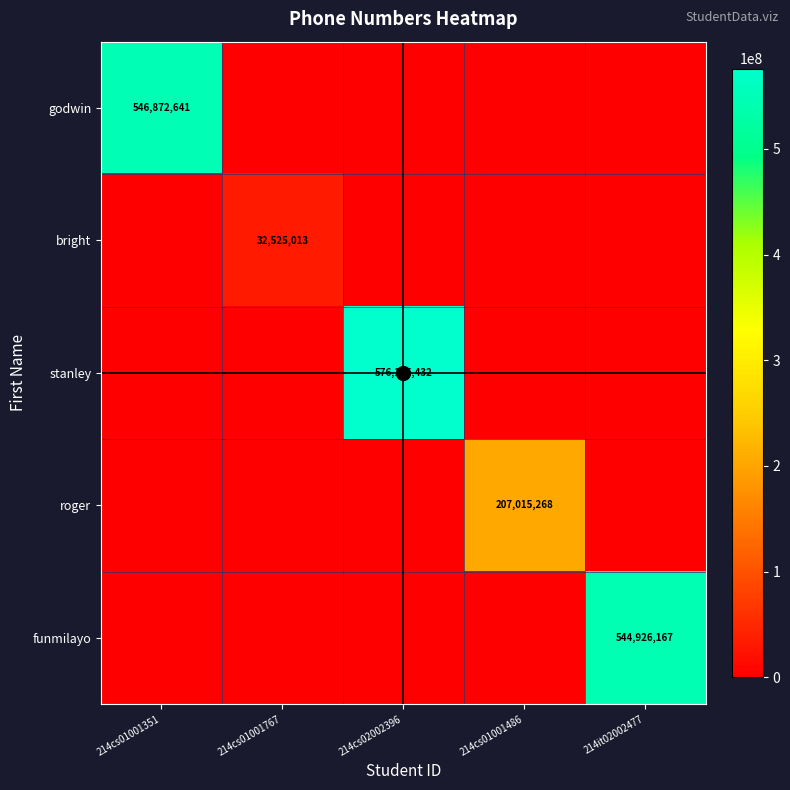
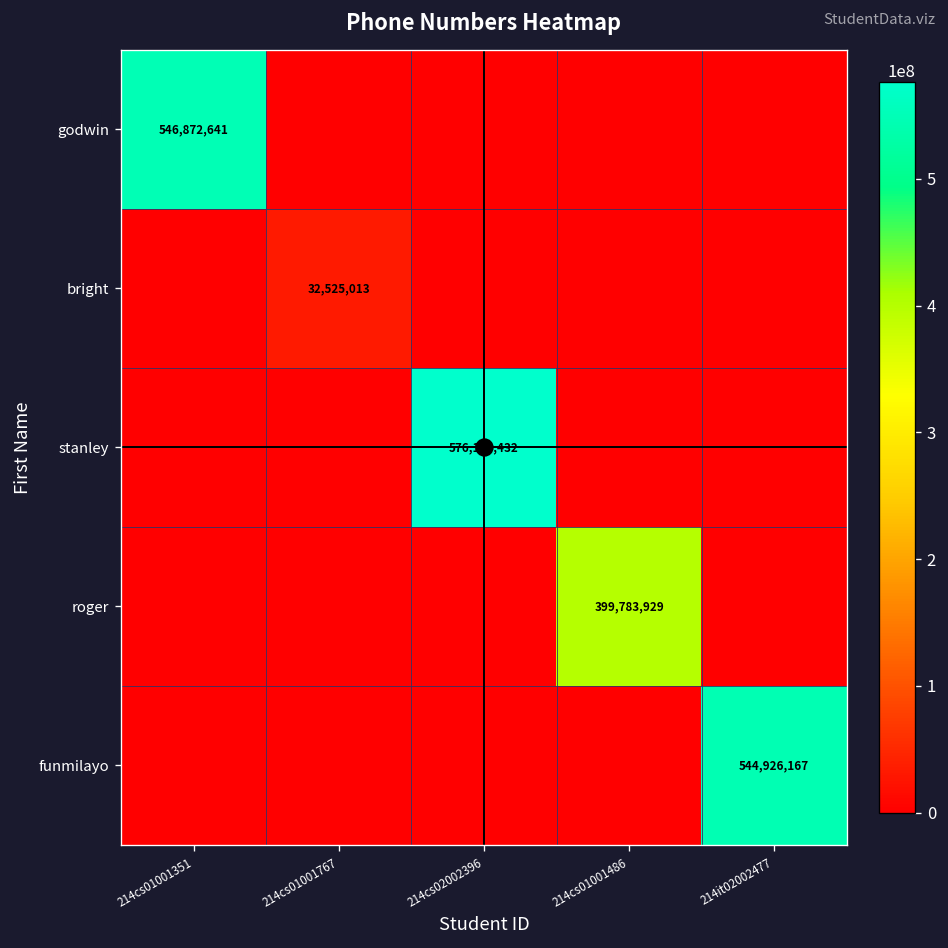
roger, 214cs01001486: 207,015,268 -> 399,783,929
